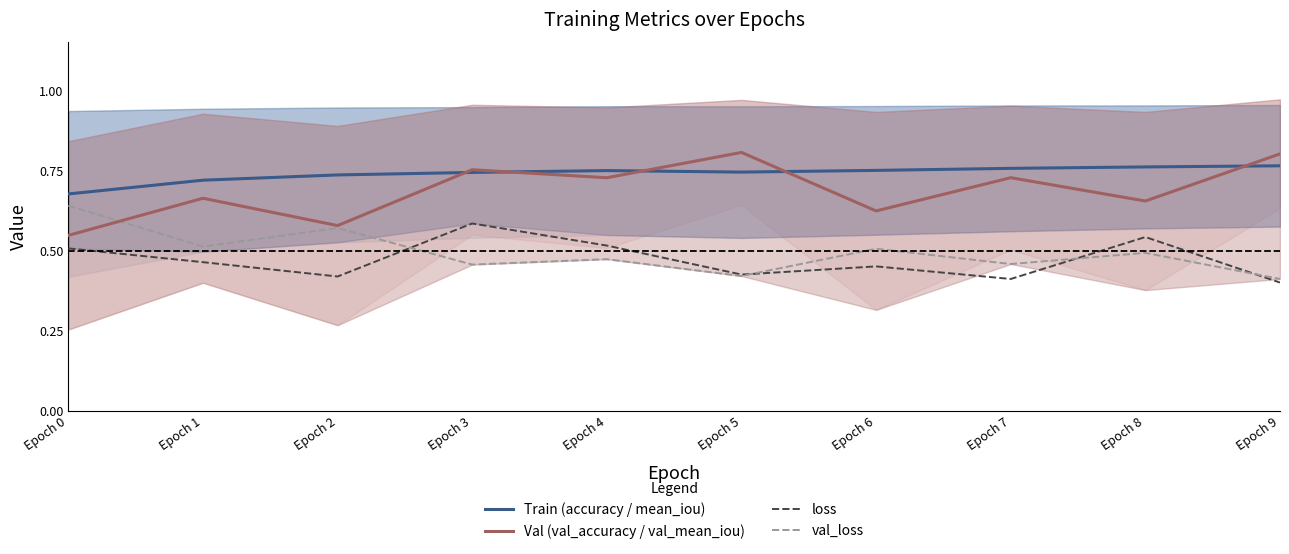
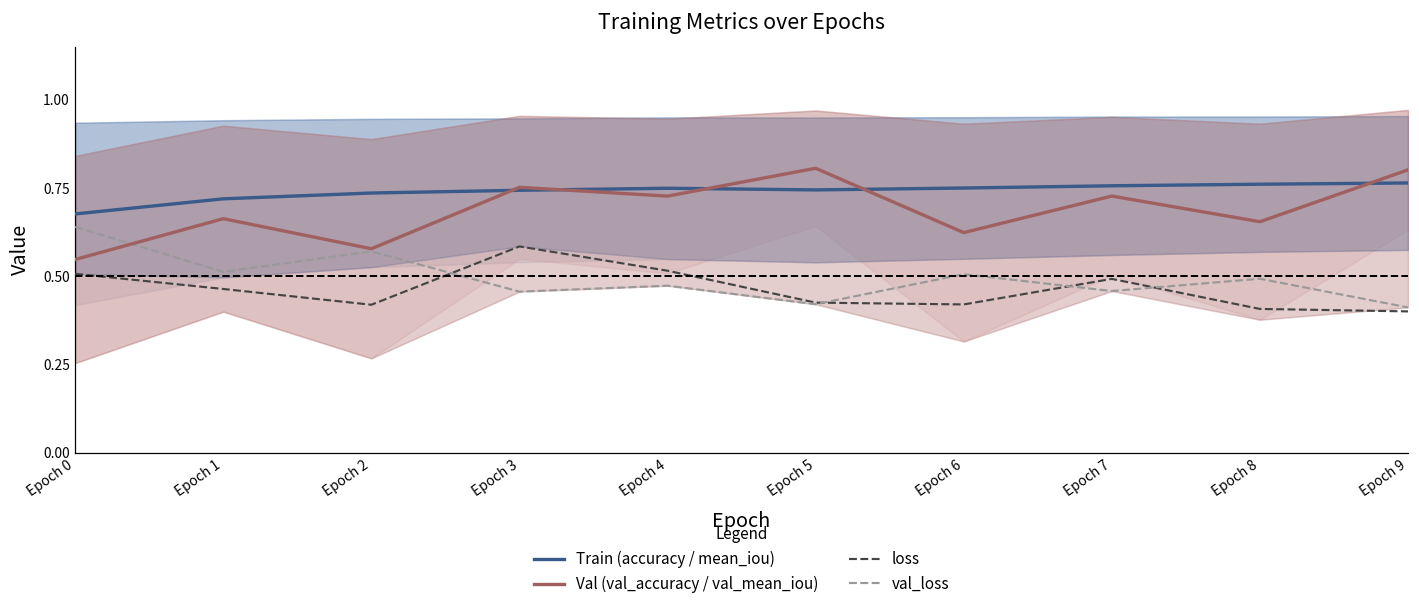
loss, Epoch 6: 0.45 -> 0.42
loss, Epoch 7: 0.41 -> 0.49
loss, Epoch 8: 0.54 -> 0.41
